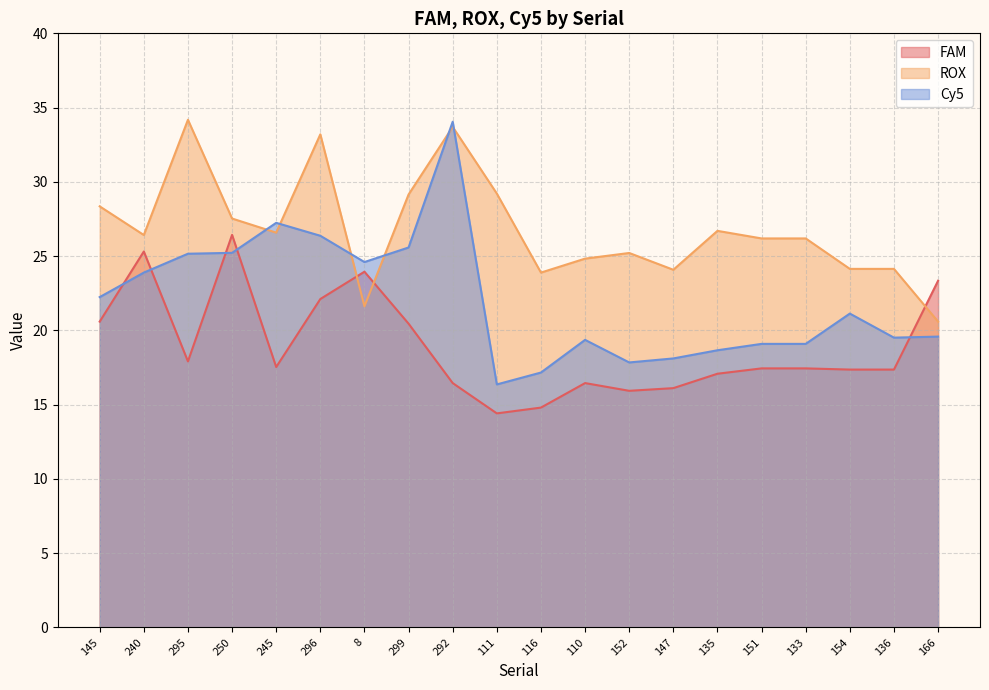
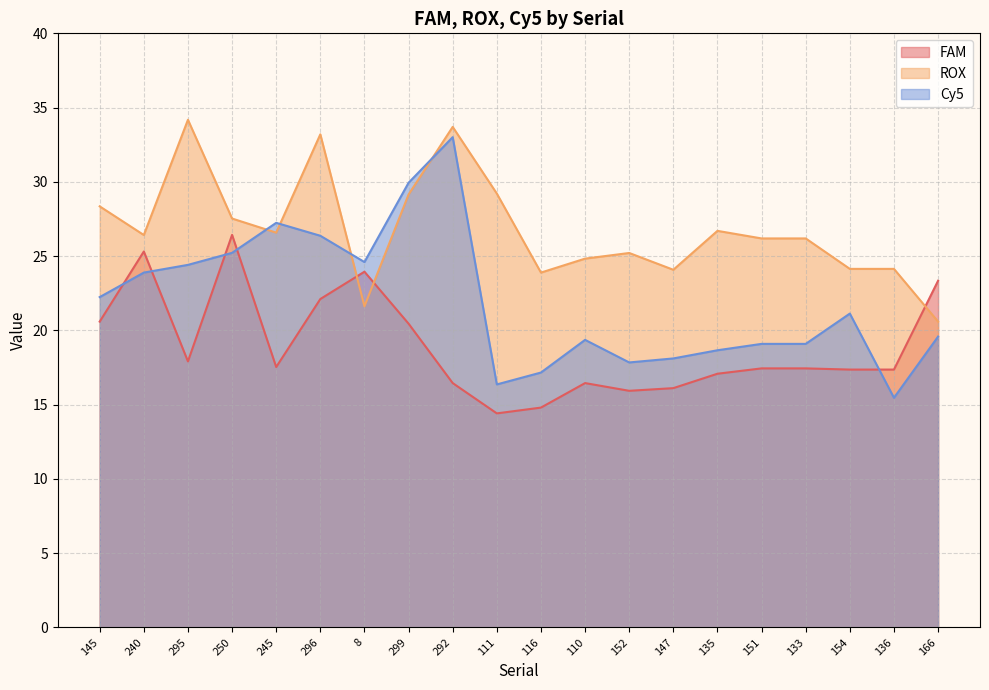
Cy5, 295: 25.2 -> 24.4
Cy5, 299: 25.6 -> 29.9
Cy5, 292: 34.1 -> 33.0
Cy5, 136: 19.5 -> 15.5
